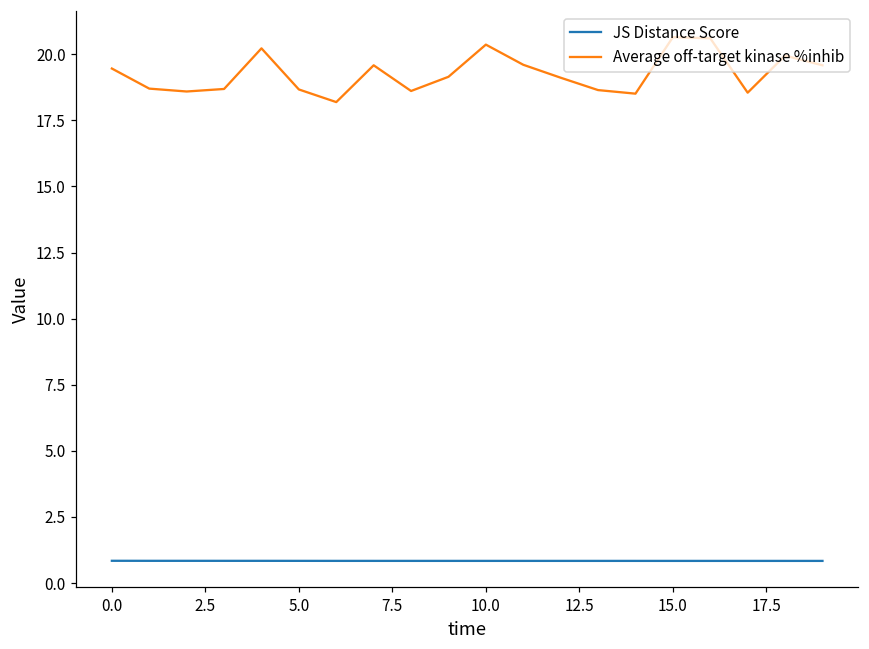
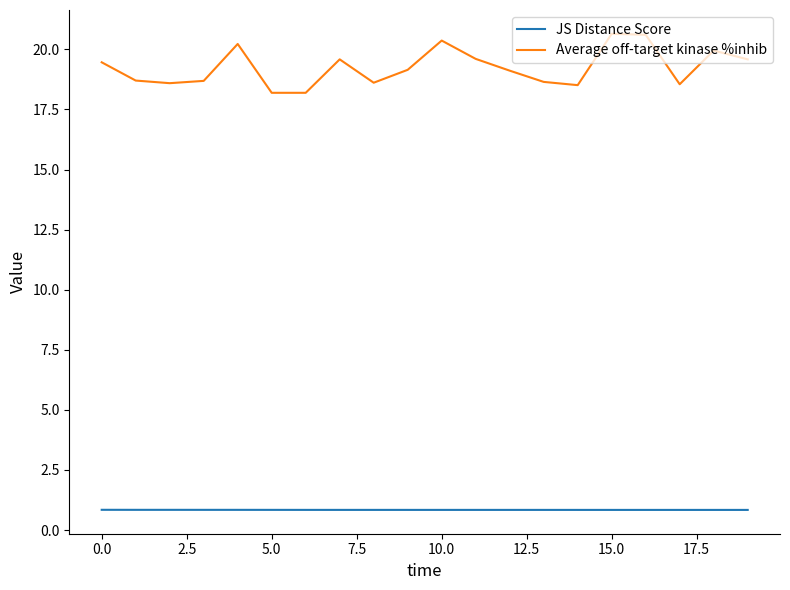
Average off-target kinase %inhib, 5.0: 18.7 -> 18.2
